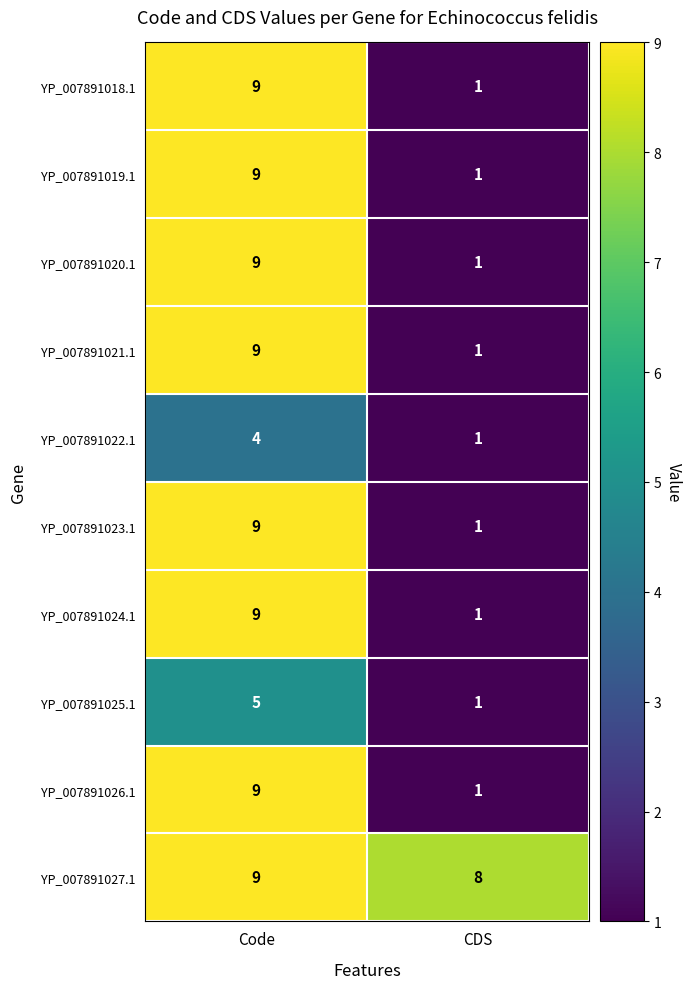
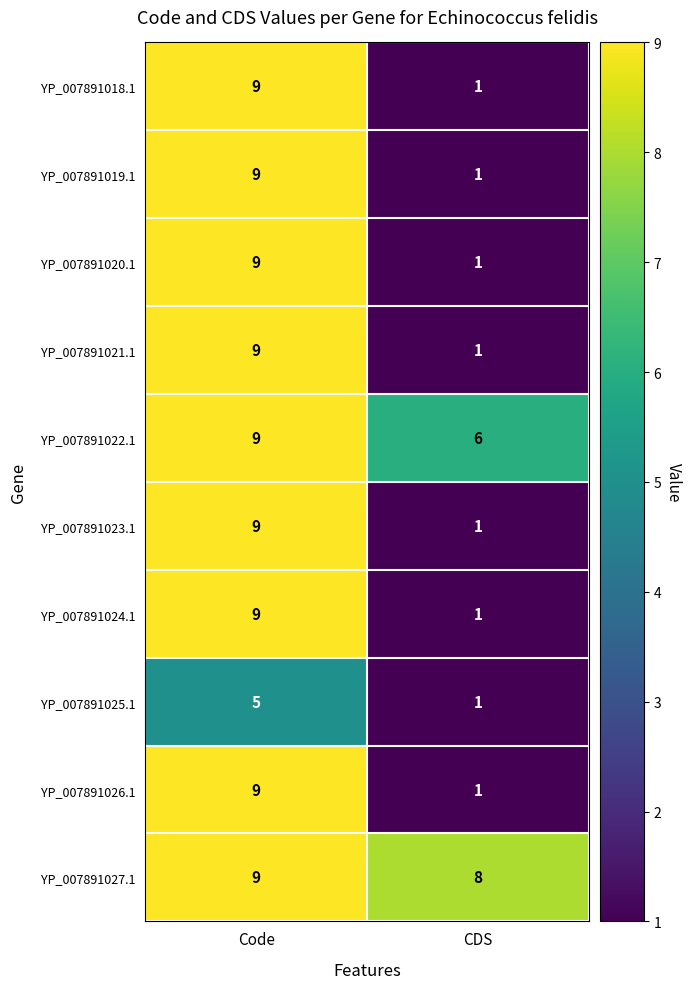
YP_007891022.1, Code: 4 -> 9
YP_007891022.1, CDS: 1 -> 6
